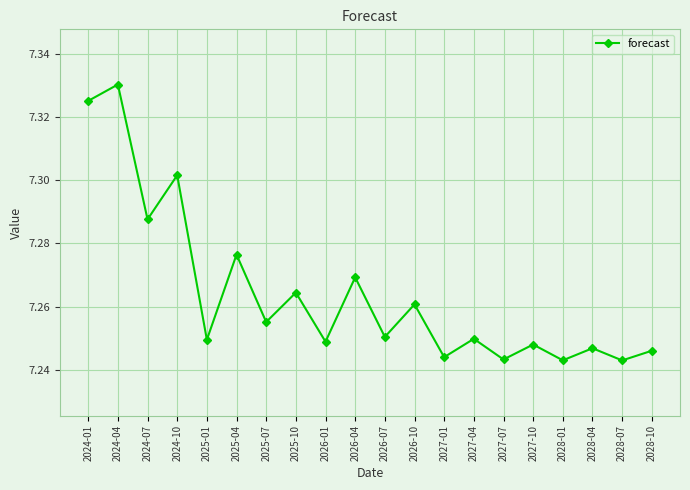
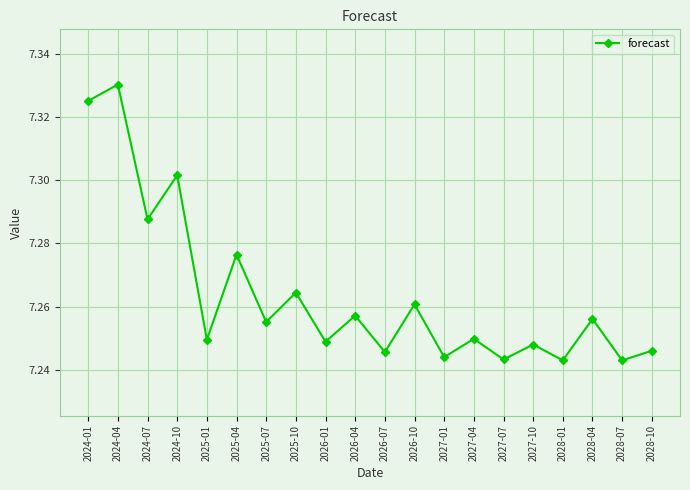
2026-04: 7.269 -> 7.257
2026-07: 7.250 -> 7.246
2028-04: 7.247 -> 7.256
